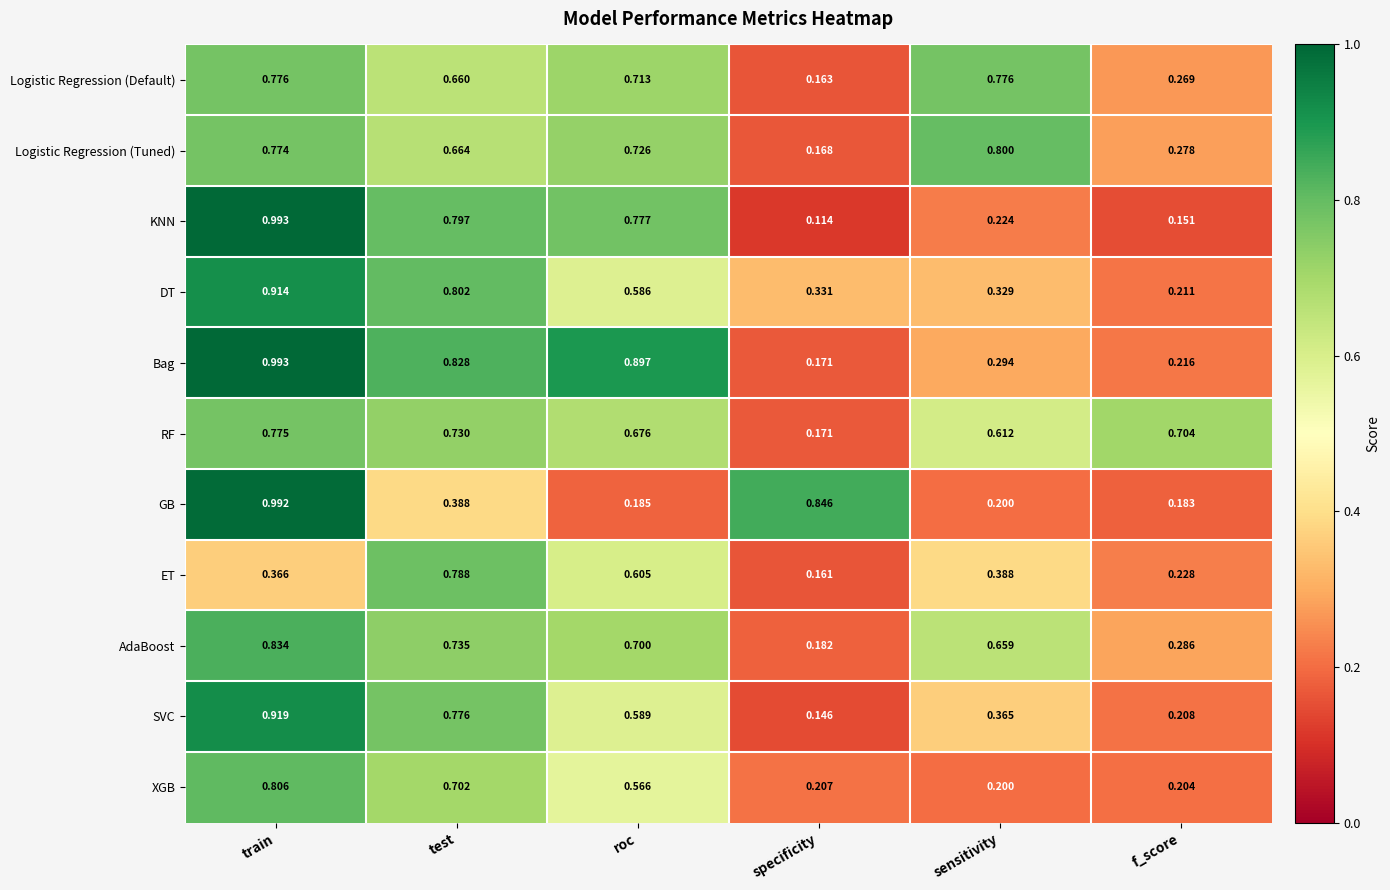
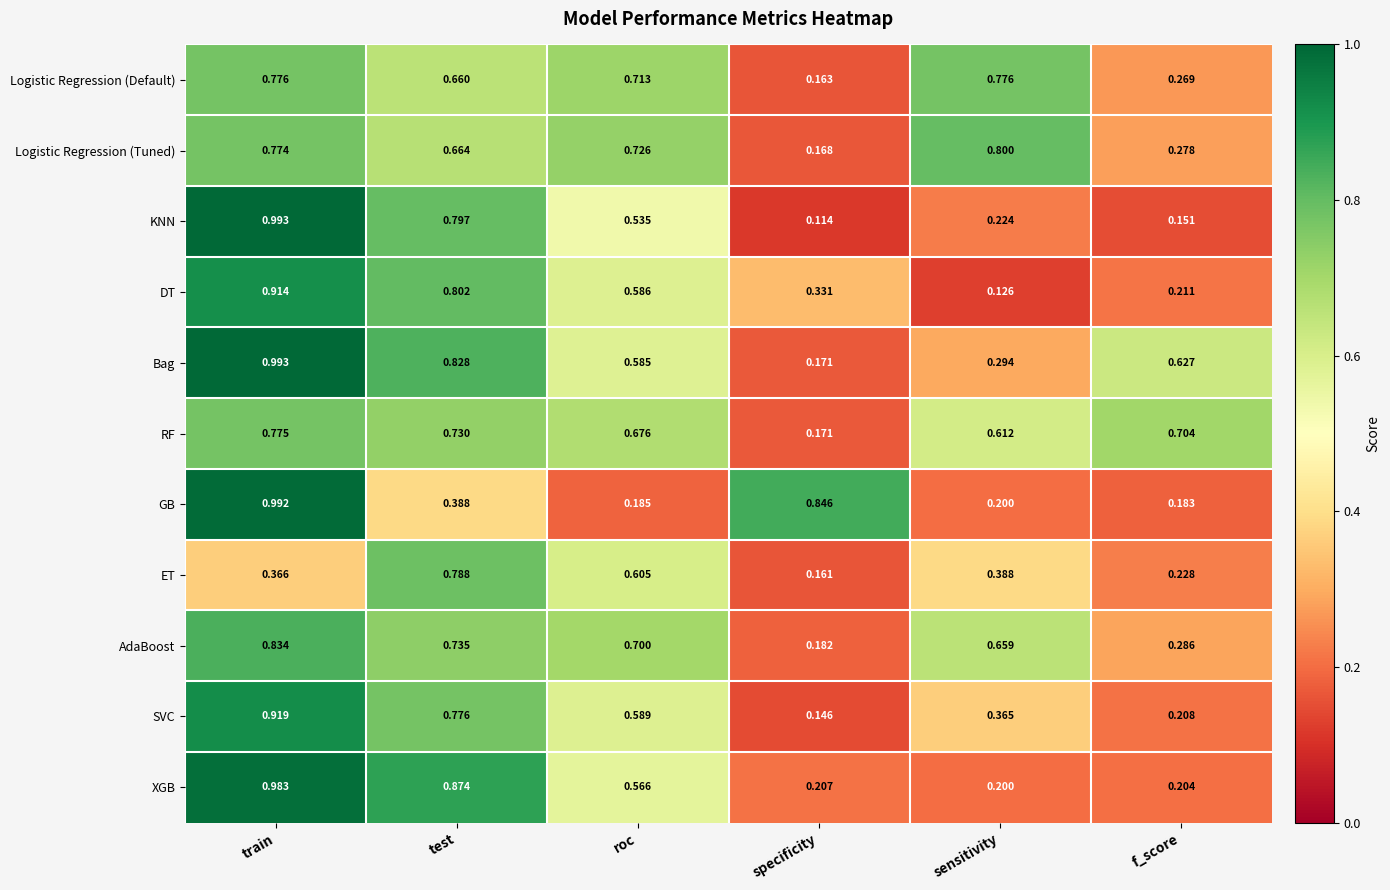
KNN, roc: 0.777 -> 0.535
DT, sensitivity: 0.329 -> 0.126
Bag, roc: 0.897 -> 0.585
Bag, f_score: 0.216 -> 0.627
XGB, train: 0.806 -> 0.983
XGB, test: 0.702 -> 0.874
